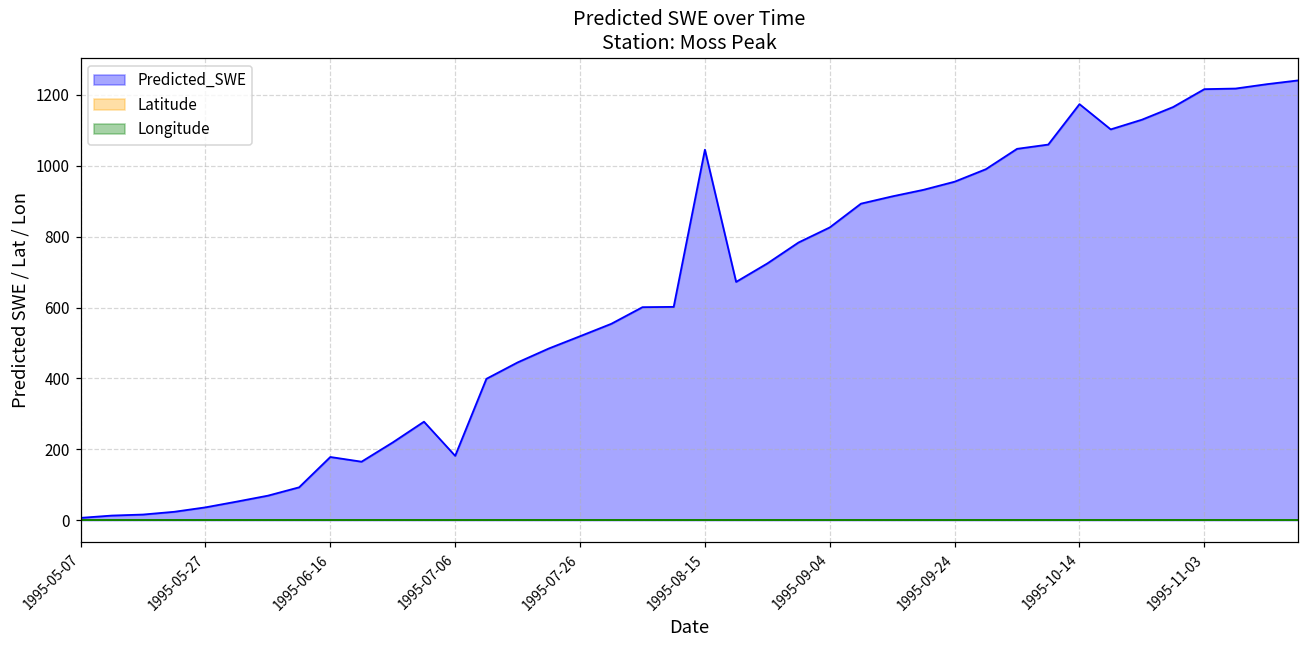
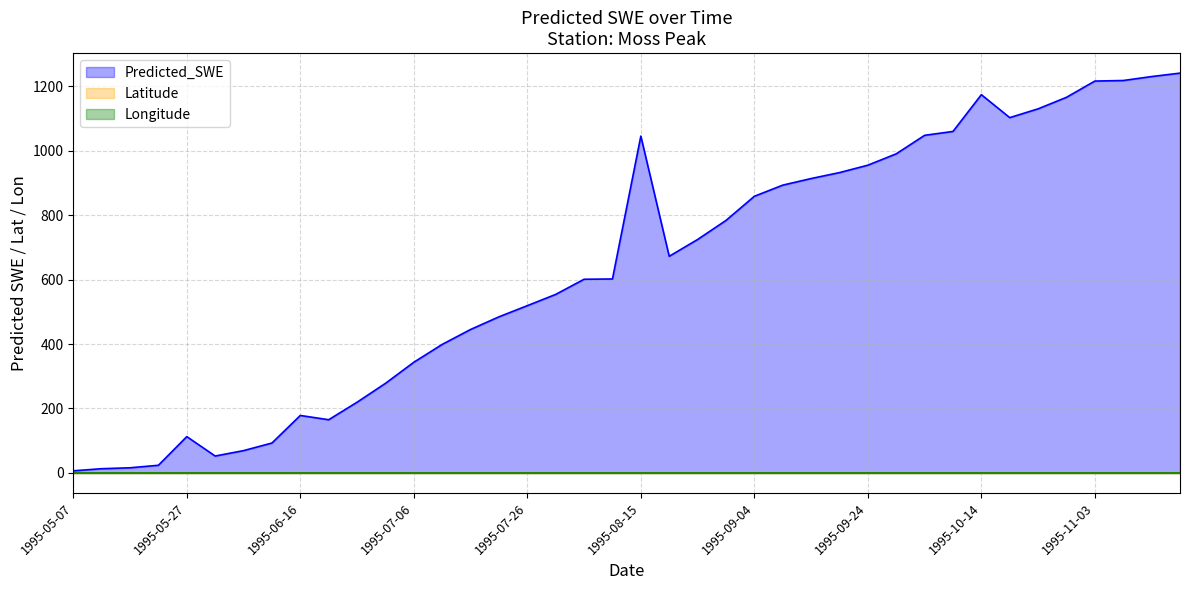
Predicted_SWE, 1995-05-27: 40 -> 110
Predicted_SWE, 1995-07-06: 180 -> 340
Predicted_SWE, 1995-09-04: 830 -> 860
